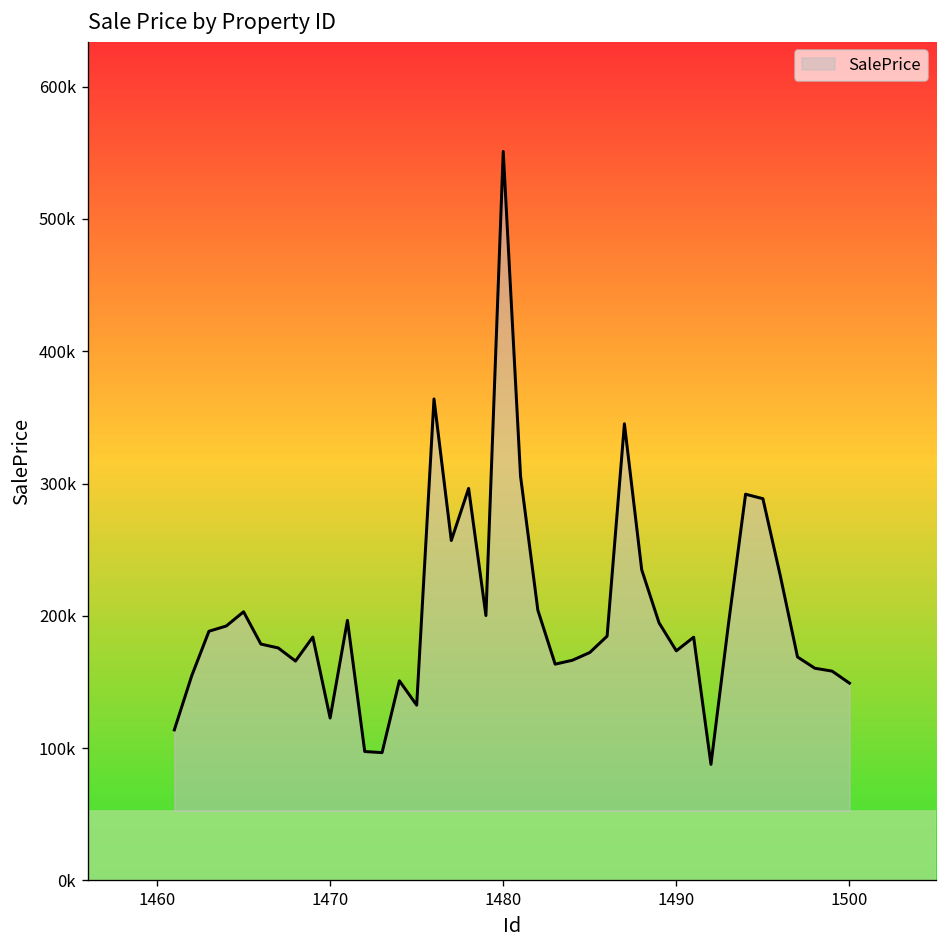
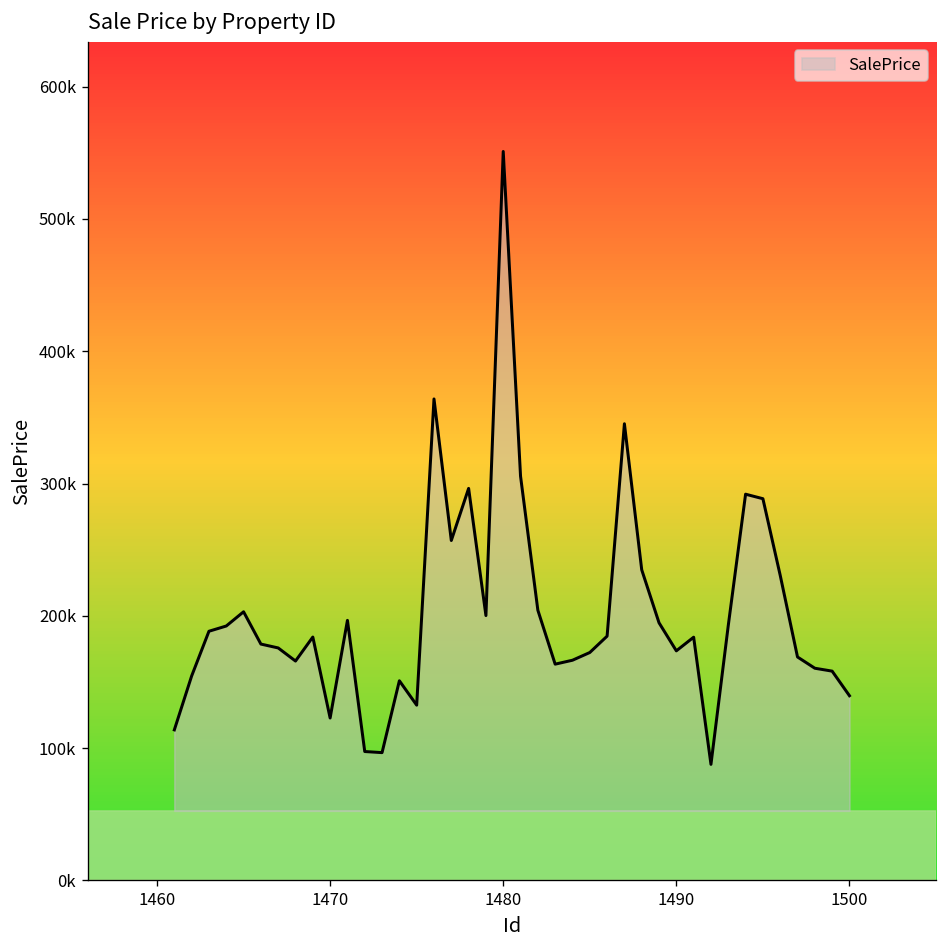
1500: 149000 -> 140000
